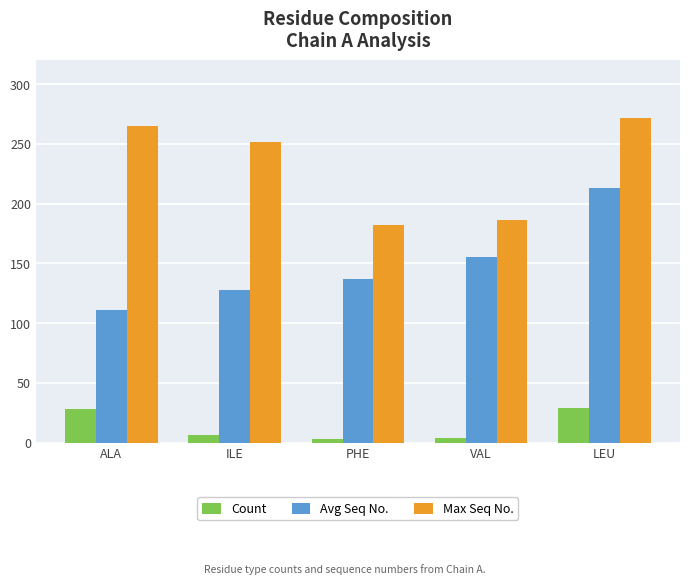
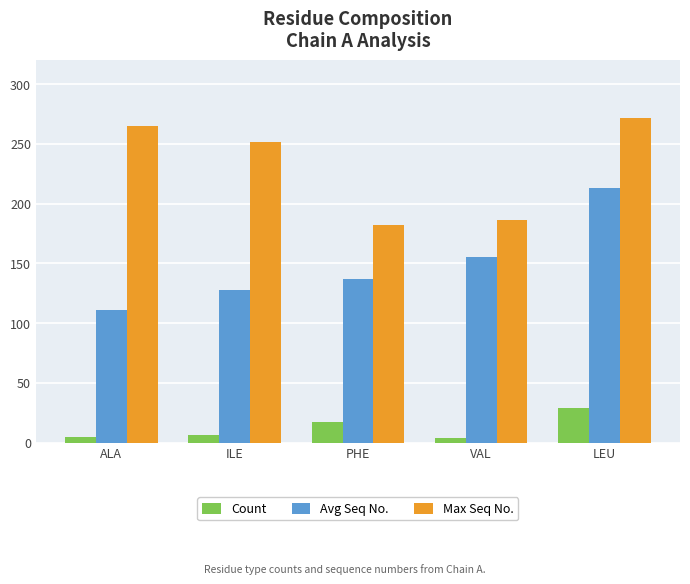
Count, ALA: 28 -> 5
Count, PHE: 3 -> 17
